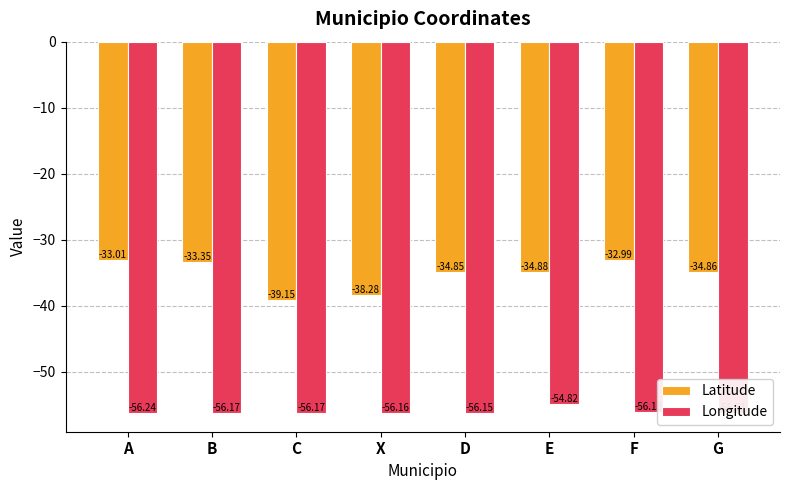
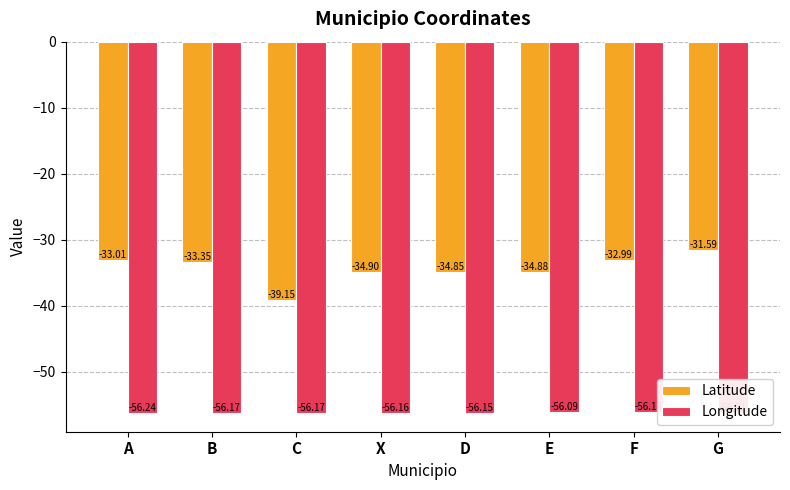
Latitude, X: -38.28 -> -34.90
Longitude, E: -54.82 -> -56.09
Latitude, G: -34.86 -> -31.59
